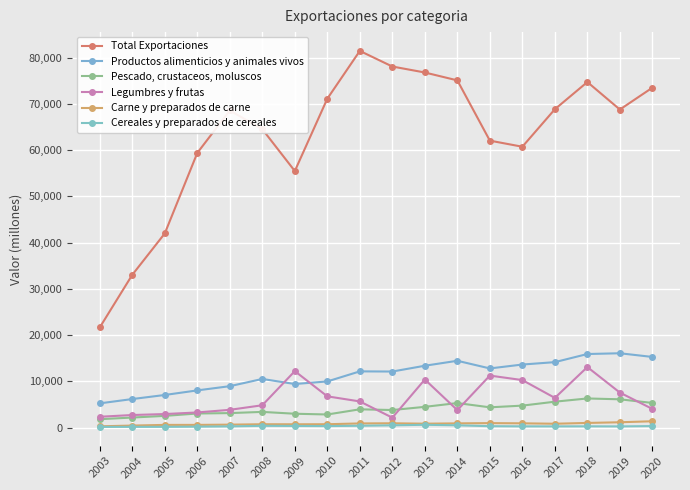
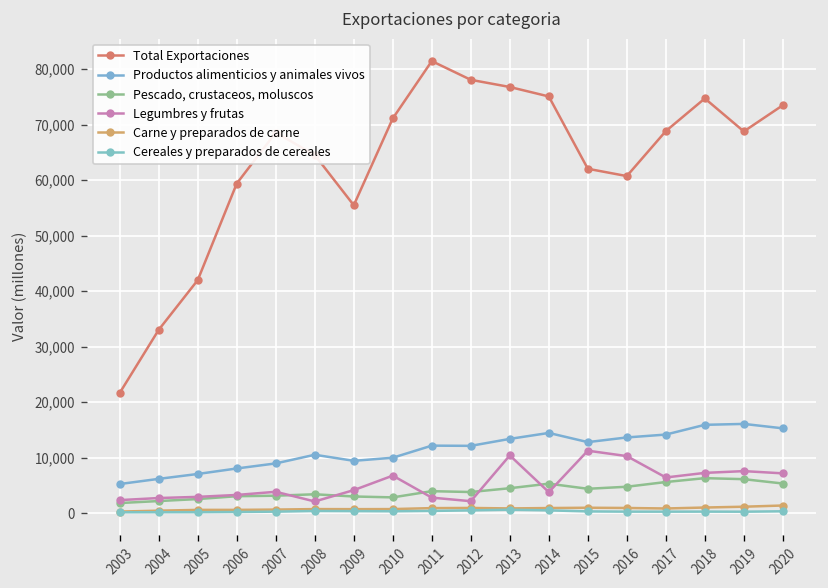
Legumbres y frutas, 2008: 5,000 -> 2,000
Legumbres y frutas, 2009: 12,000 -> 4,000
Legumbres y frutas, 2011: 6,000 -> 3,000
Legumbres y frutas, 2018: 13,000 -> 7,000
Legumbres y frutas, 2020: 4,000 -> 7,000
